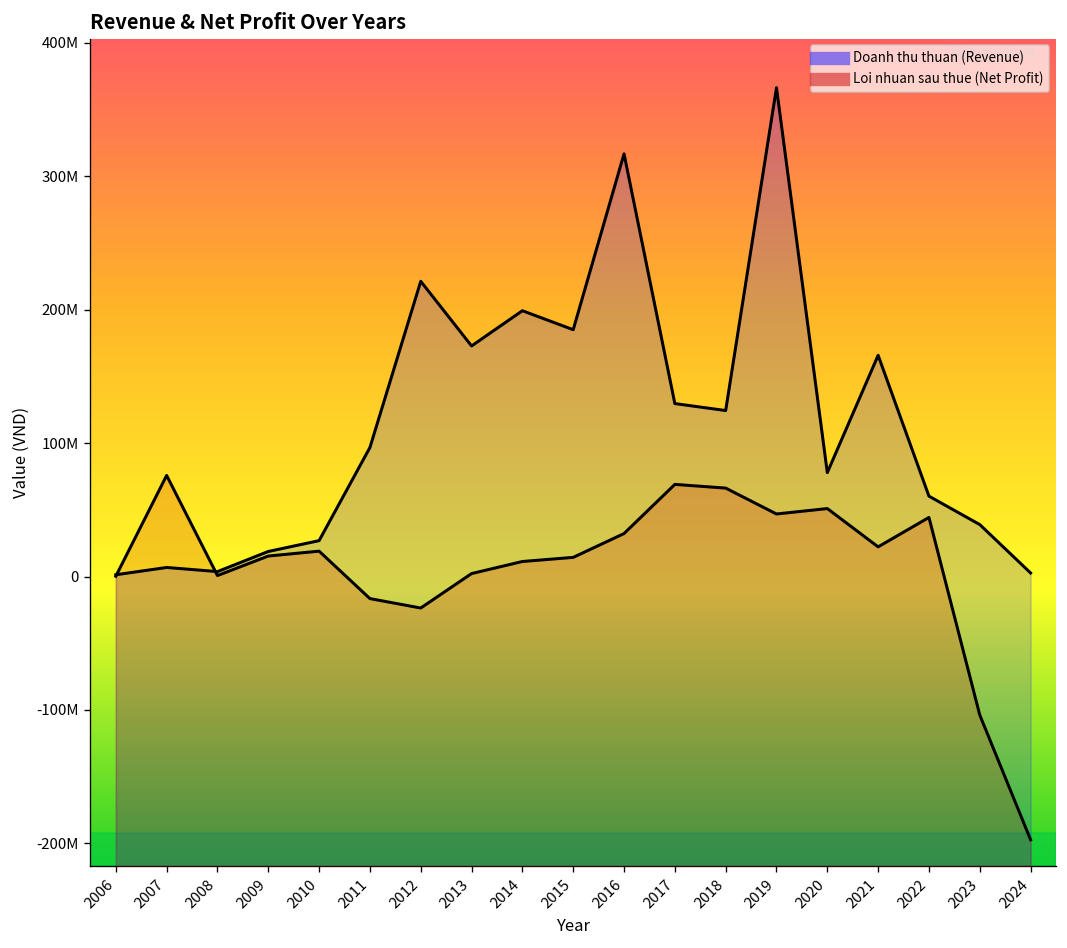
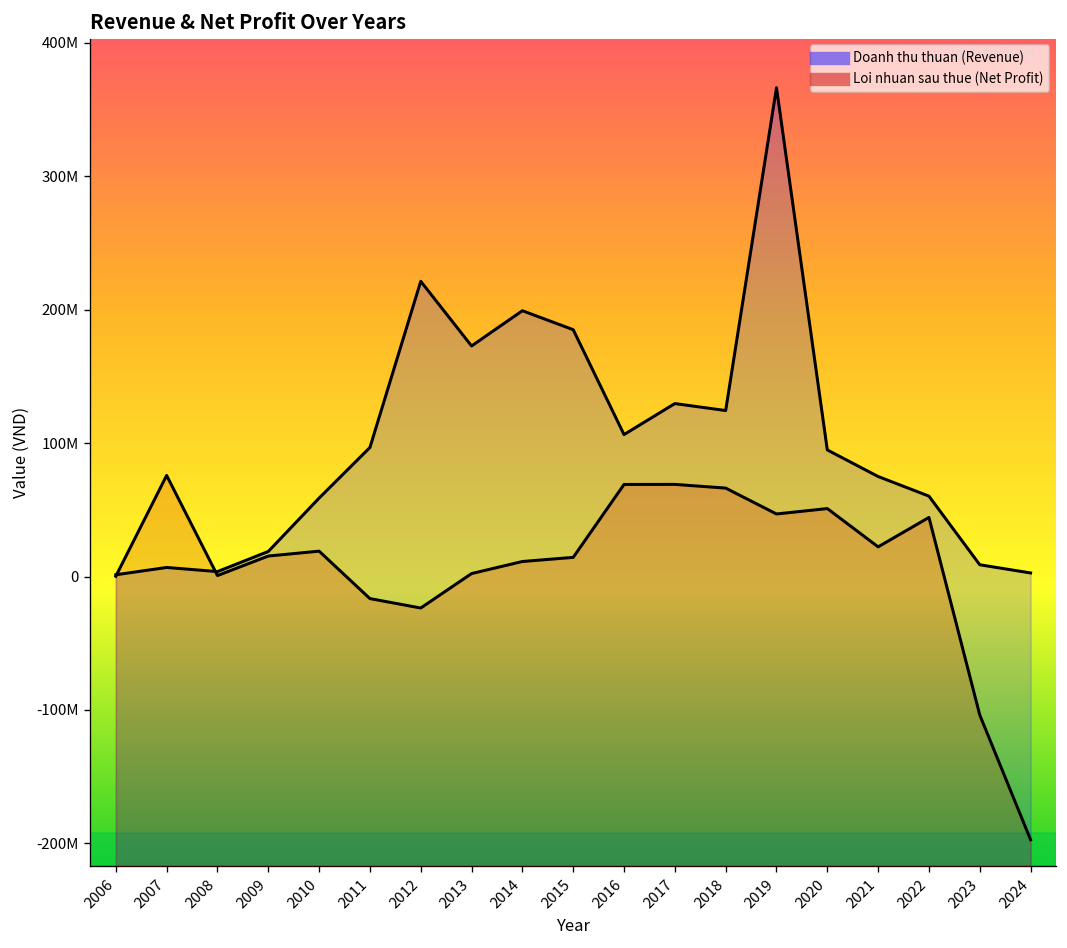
Doanh thu thuan (Revenue), 2010: 27000000 -> 59000000
Doanh thu thuan (Revenue), 2016: 317000000 -> 106000000
Loi nhuan sau thue (Net Profit), 2016: 32000000 -> 69000000
Doanh thu thuan (Revenue), 2020: 78000000 -> 95000000
Doanh thu thuan (Revenue), 2021: 166000000 -> 75000000
Doanh thu thuan (Revenue), 2023: 39000000 -> 9000000
